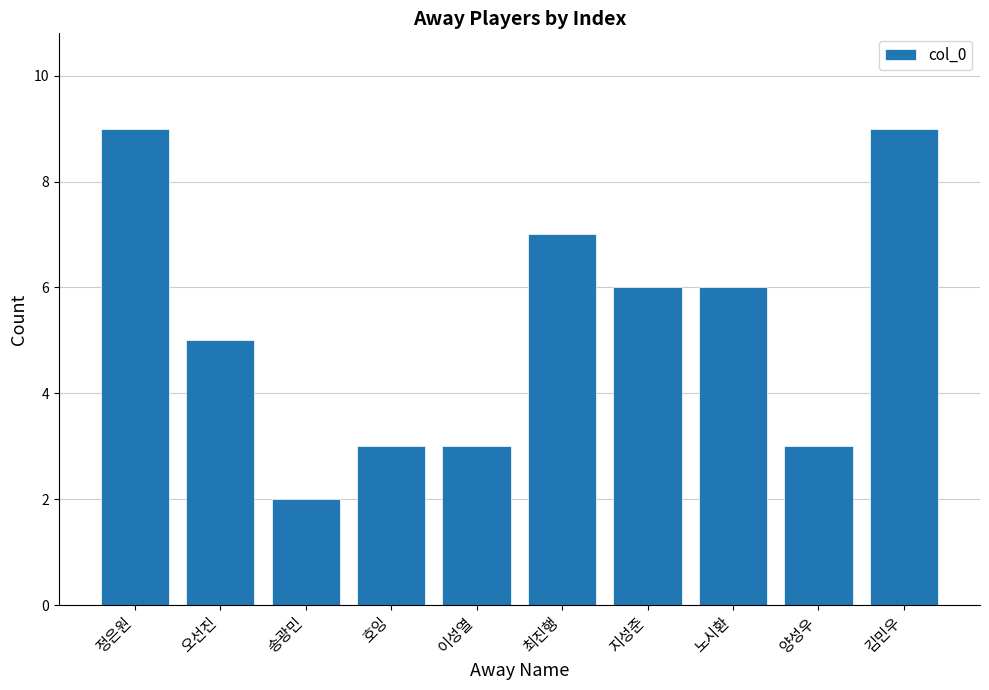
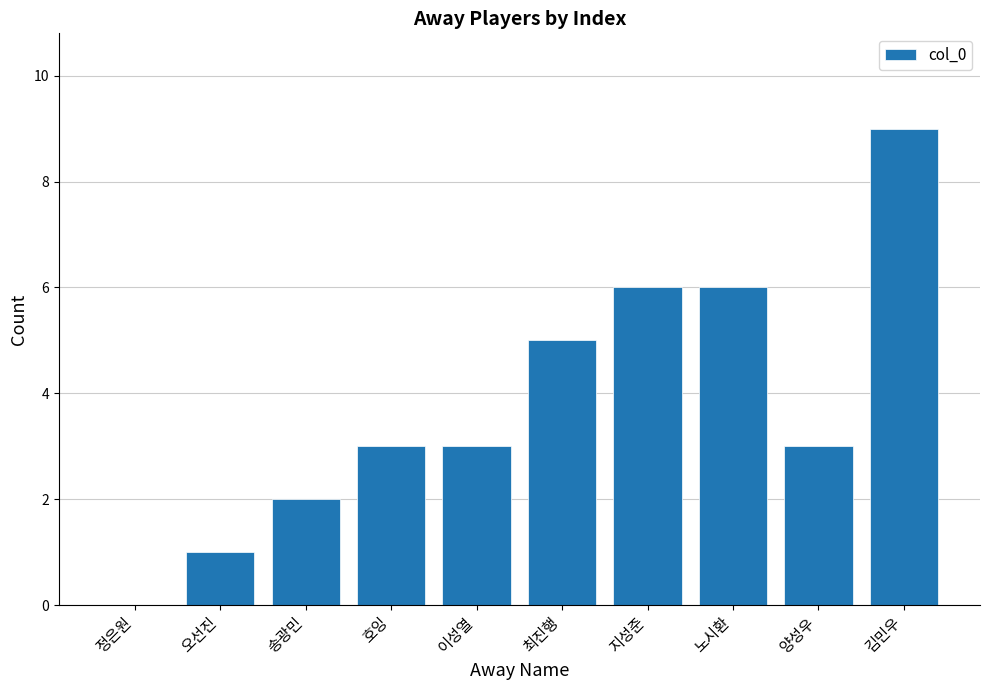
정은원: 9 -> 0
오선진: 5 -> 1
최진행: 7 -> 5
